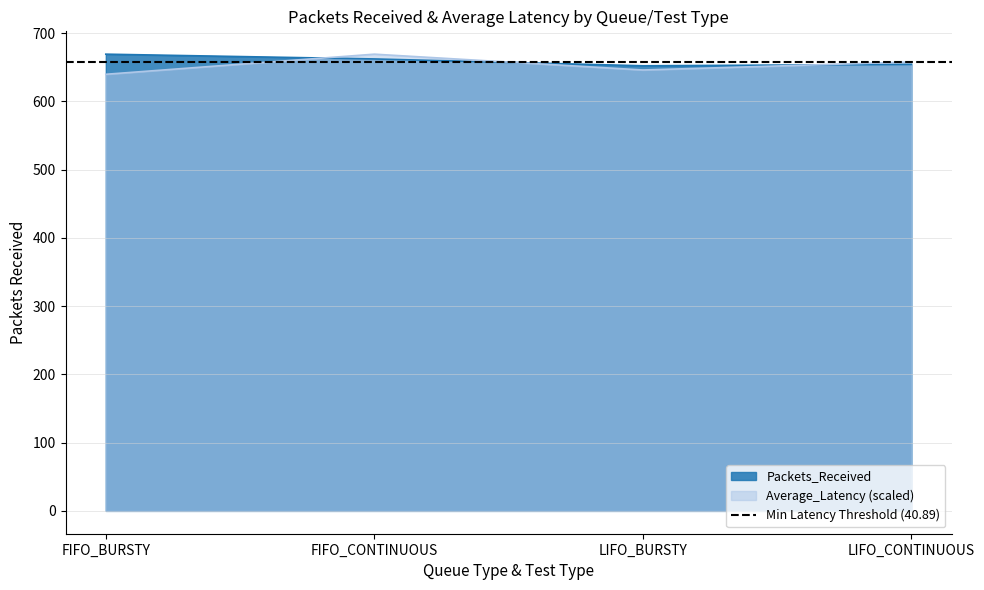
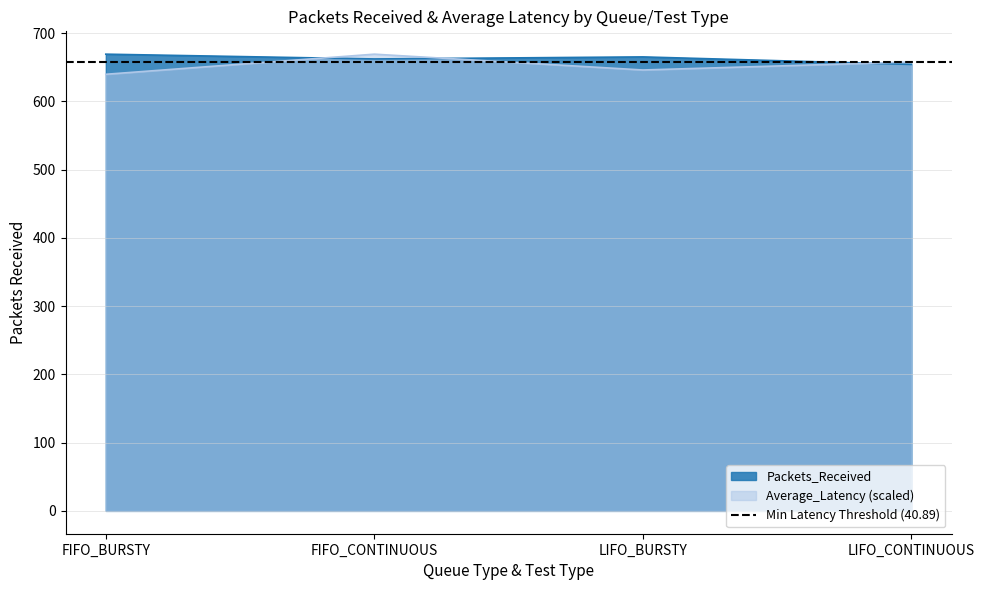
Packets_Received, LIFO_BURSTY: 650 -> 670
